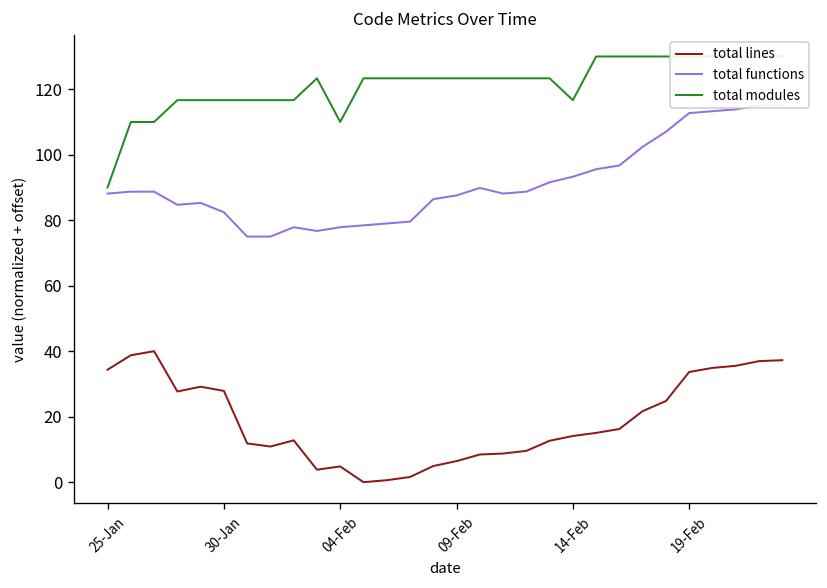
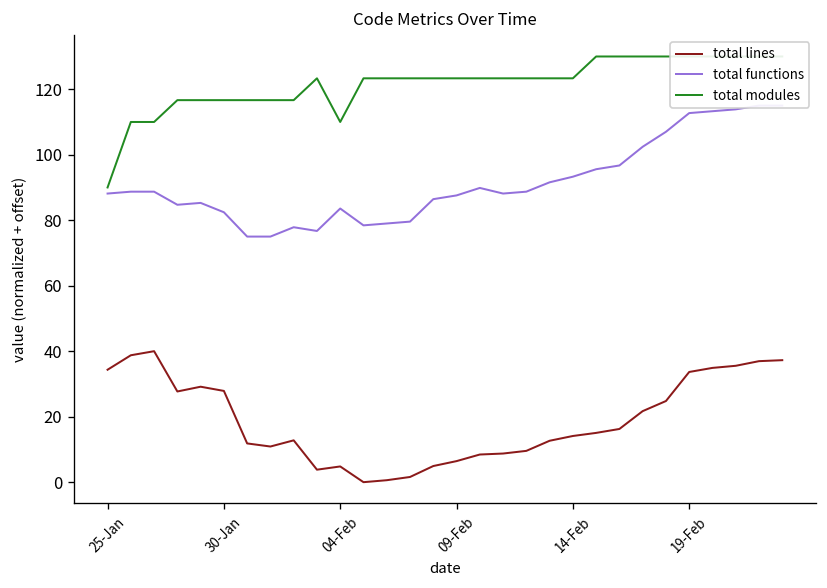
total functions, 04-Feb: 78 -> 84
total modules, 14-Feb: 117 -> 123
